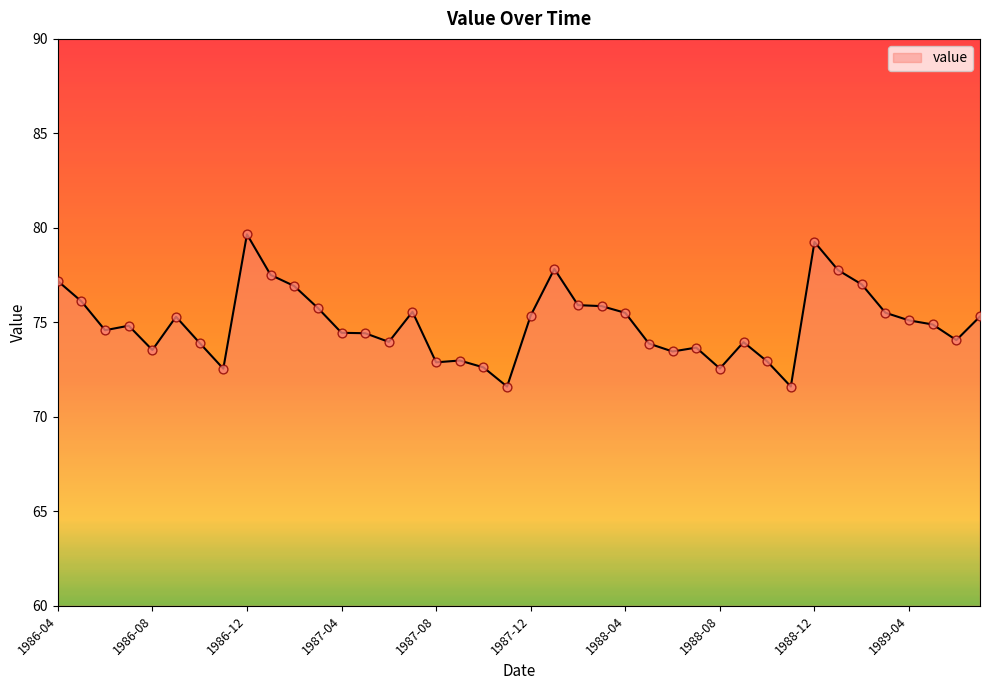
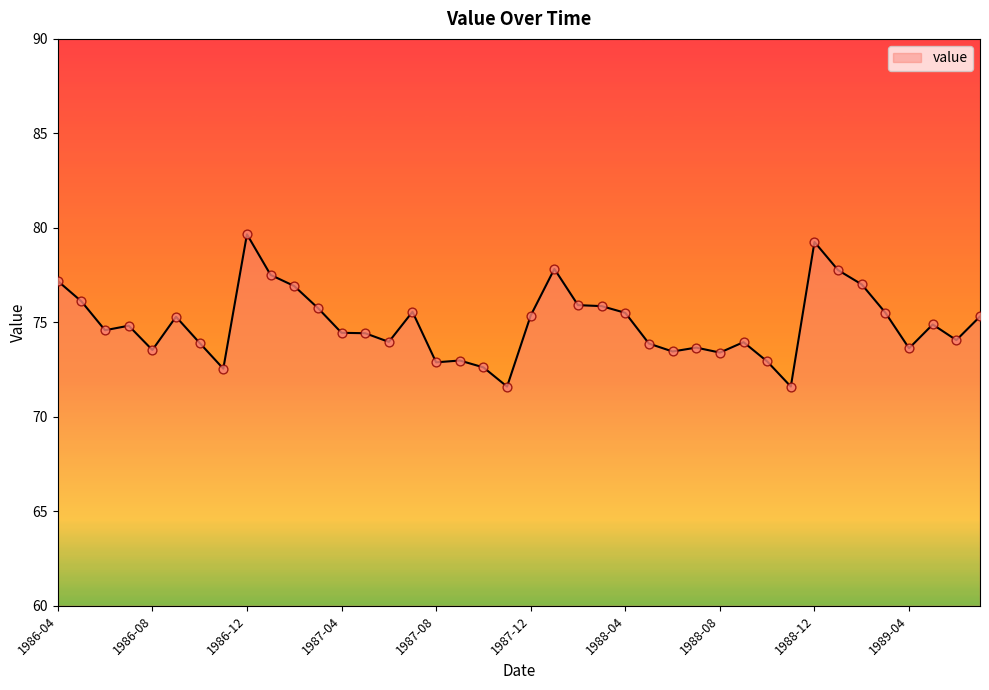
1988-08: 72.6 -> 73.4
1989-04: 75.1 -> 73.6
